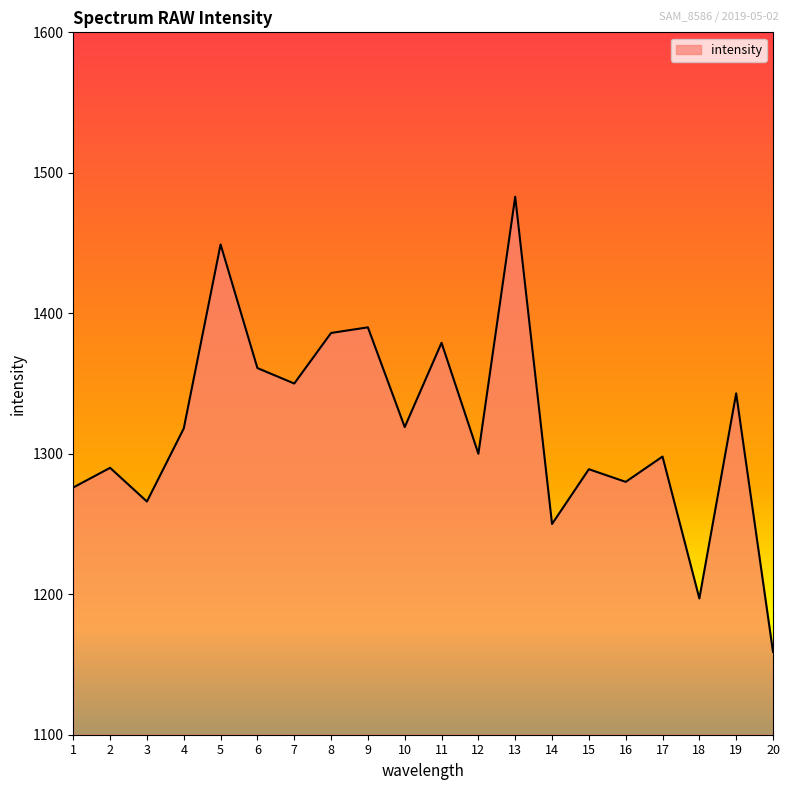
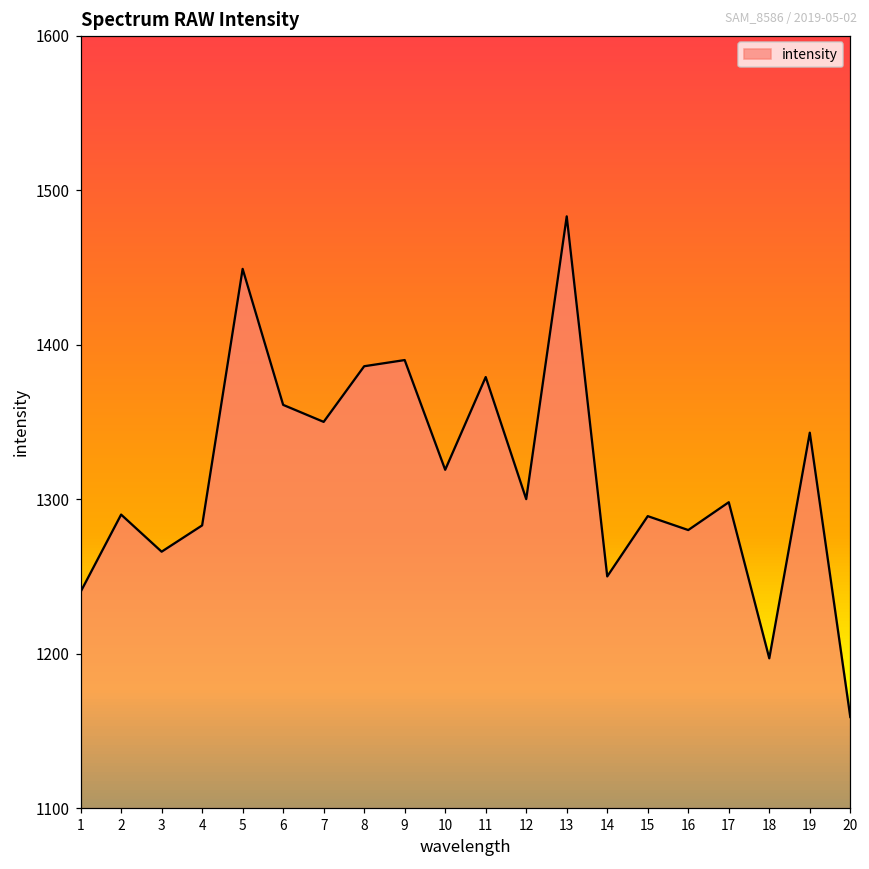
1: 1276 -> 1240
4: 1318 -> 1283
